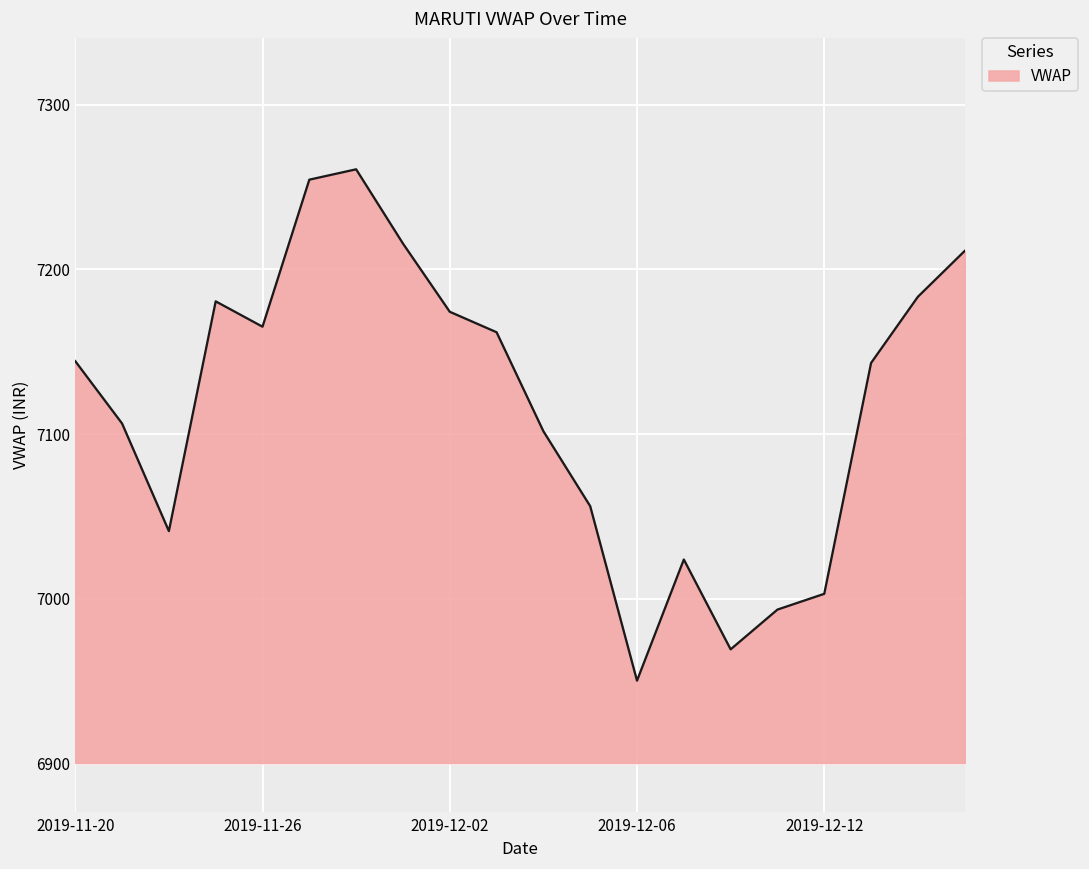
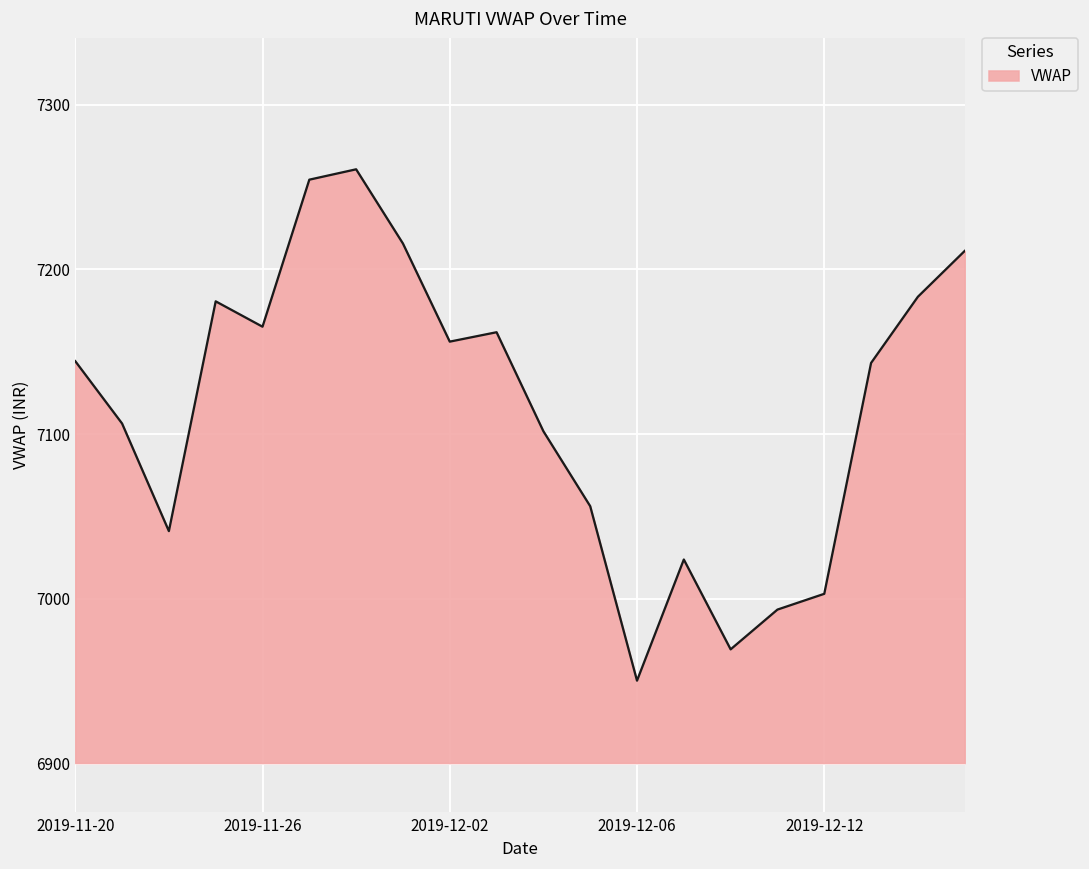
2019-12-02: 7174 -> 7156
